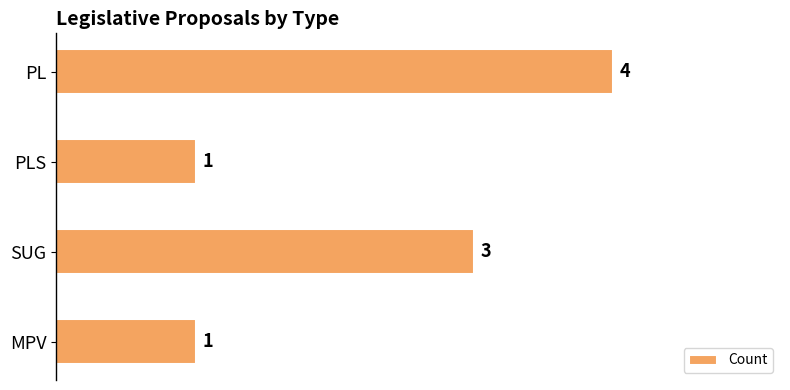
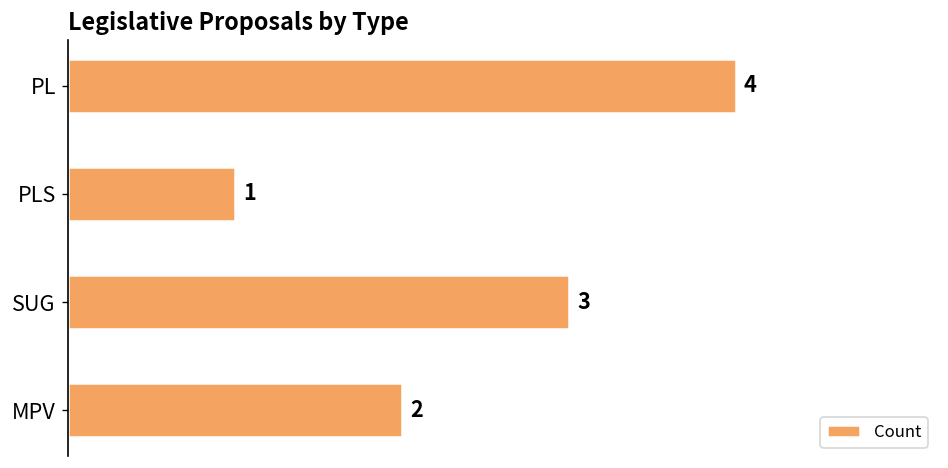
MPV: 1 -> 2
